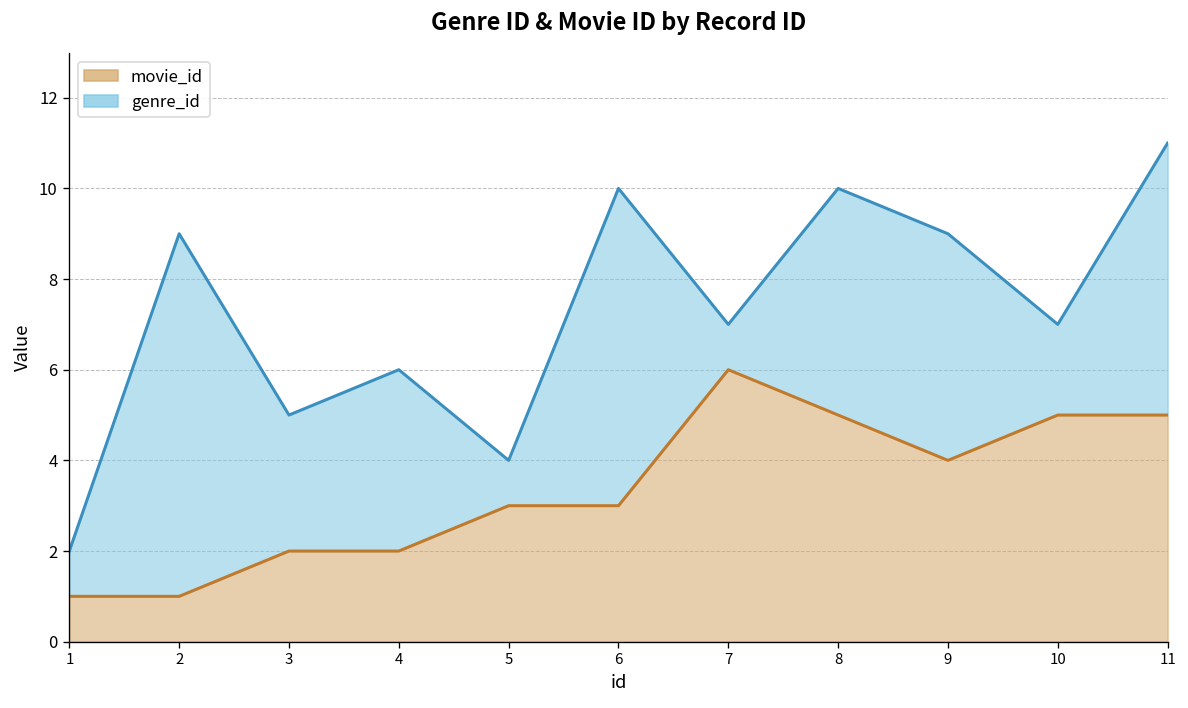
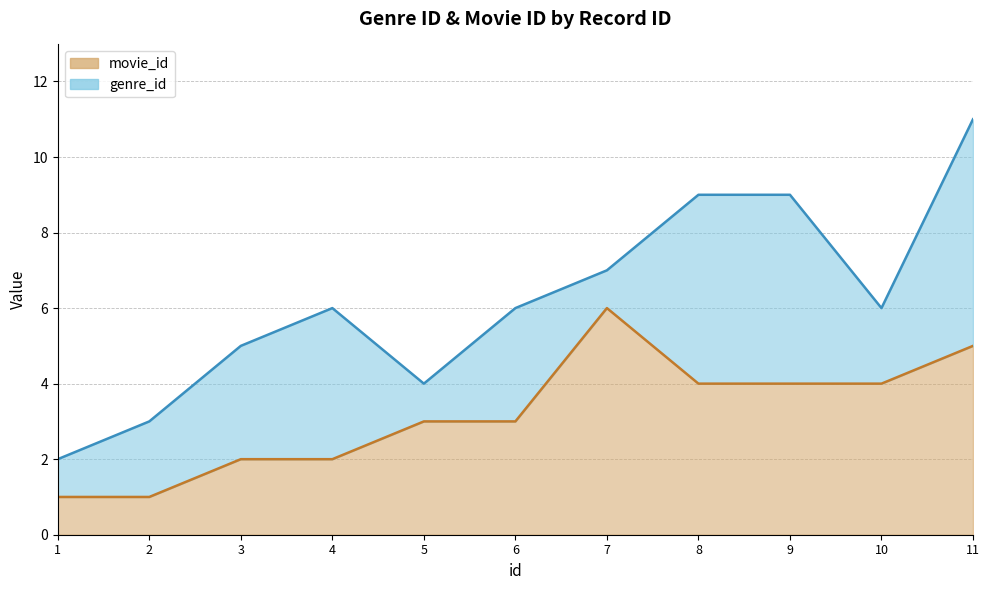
genre_id, 2: 8 -> 2
genre_id, 6: 7 -> 3
movie_id, 8: 5 -> 4
movie_id, 10: 5 -> 4
